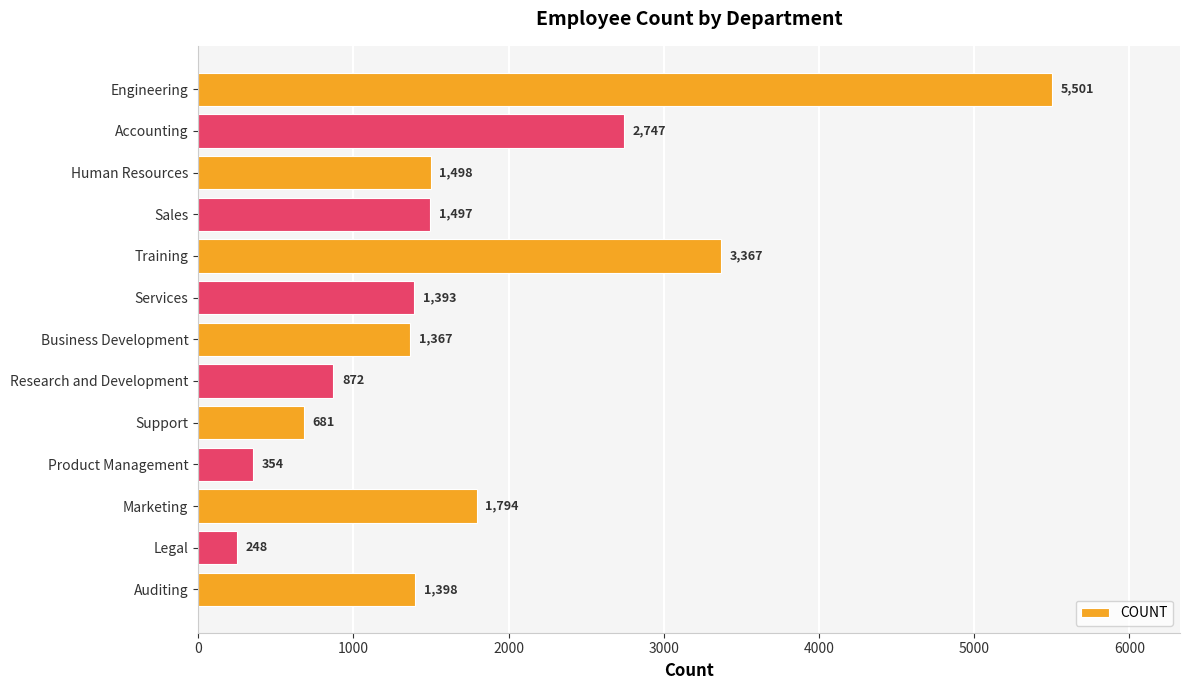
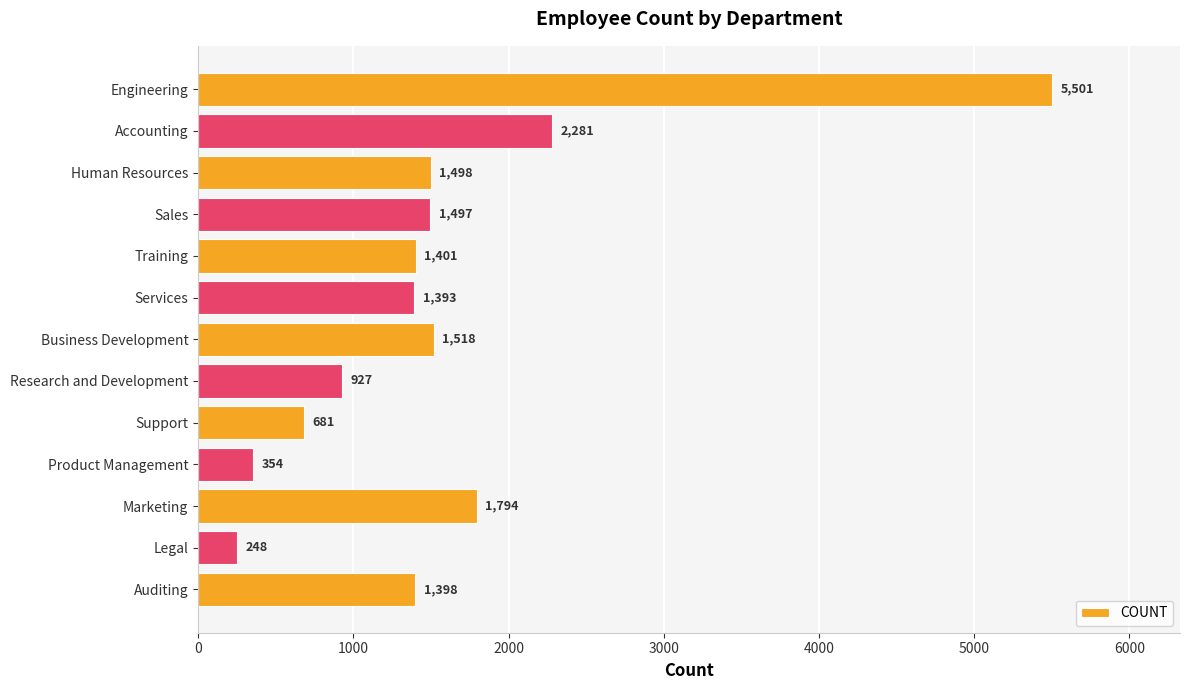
Accounting: 2,747 -> 2,281
Training: 3,367 -> 1,401
Business Development: 1,367 -> 1,518
Research and Development: 872 -> 927
